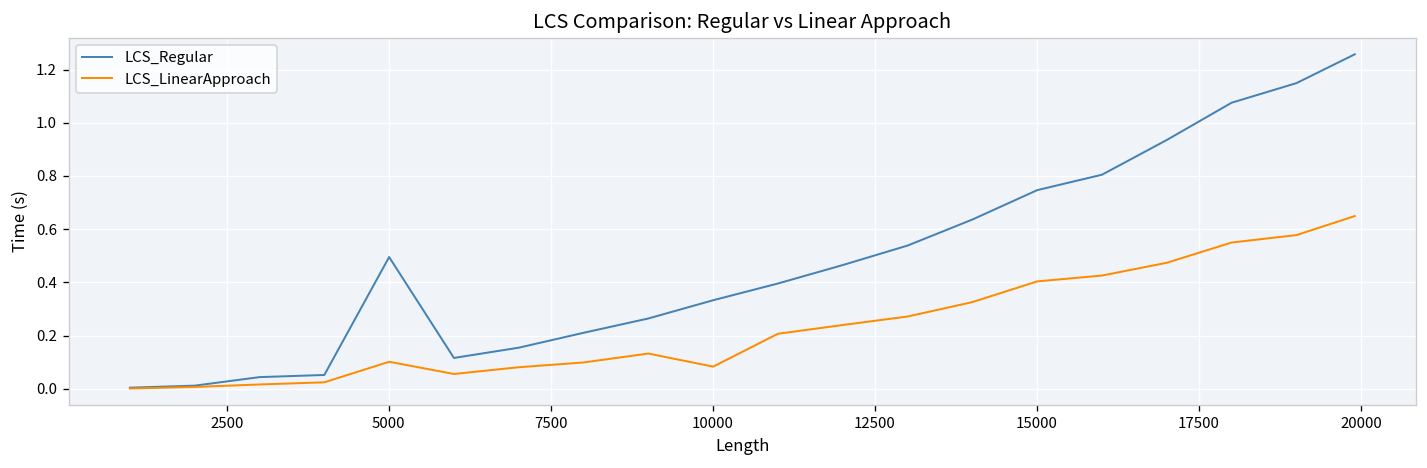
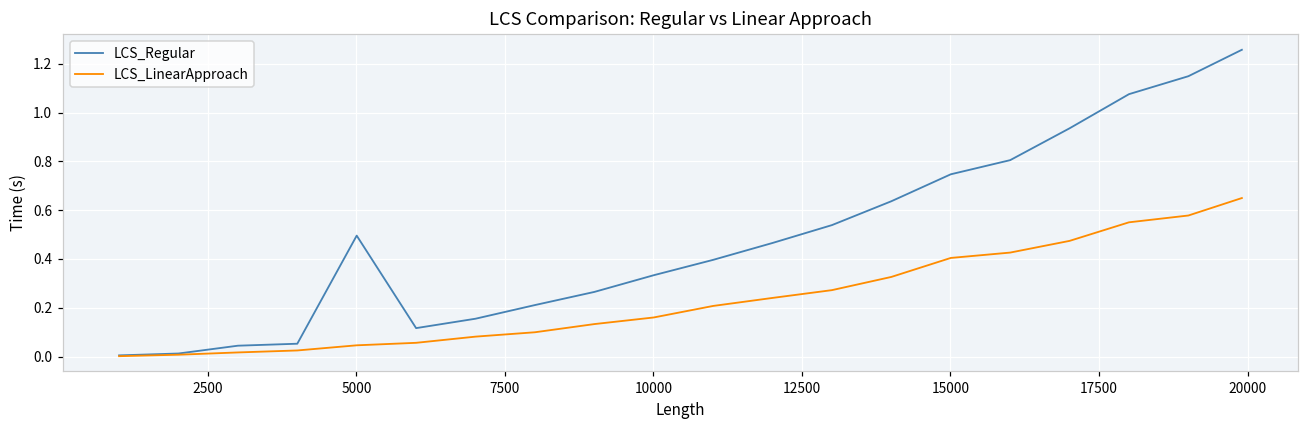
LCS_LinearApproach, 5000: 0.10 -> 0.05
LCS_LinearApproach, 10000: 0.08 -> 0.16
